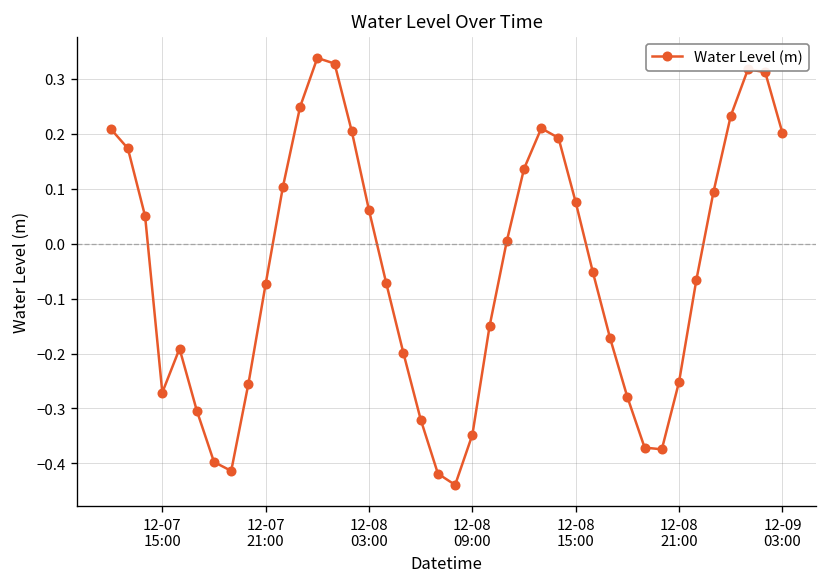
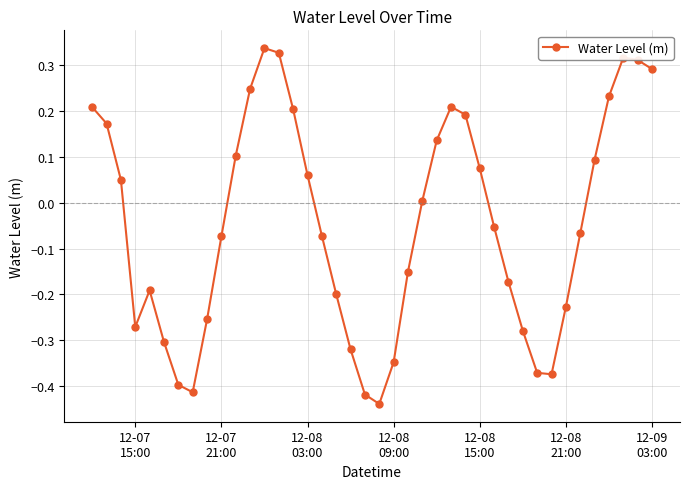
12-08 21:00: -0.25 -> -0.23
12-09 03:00: 0.20 -> 0.29
